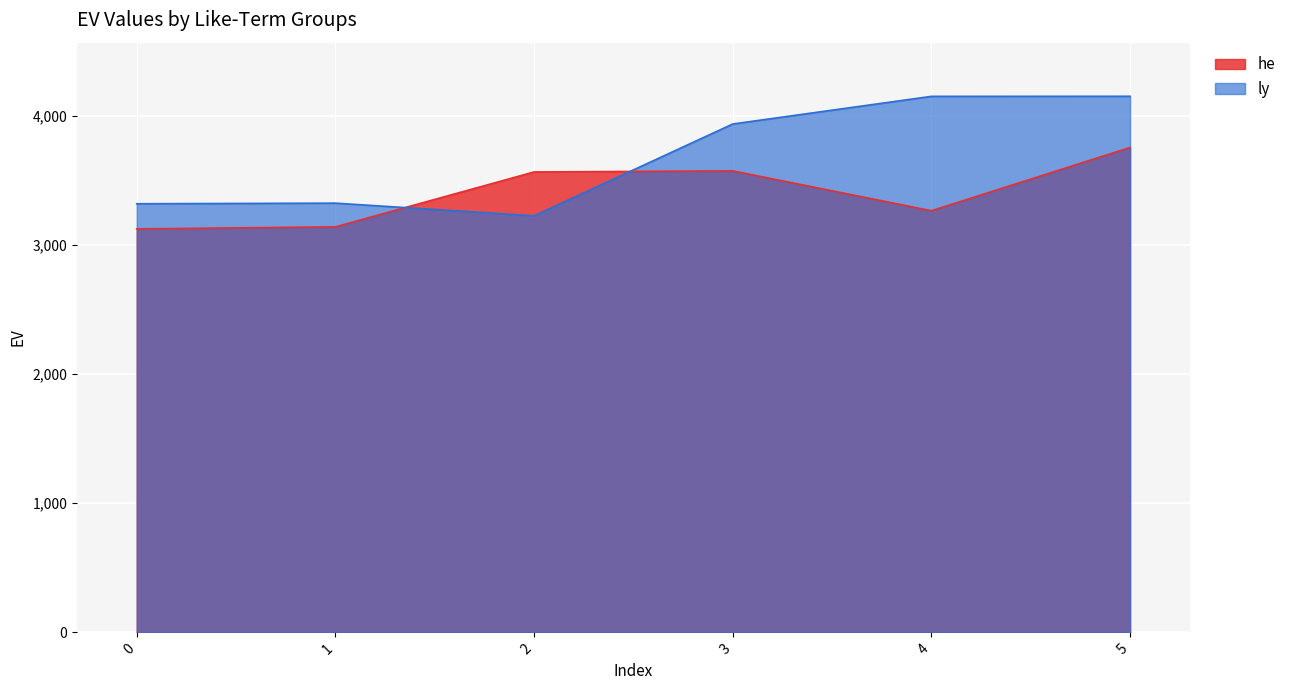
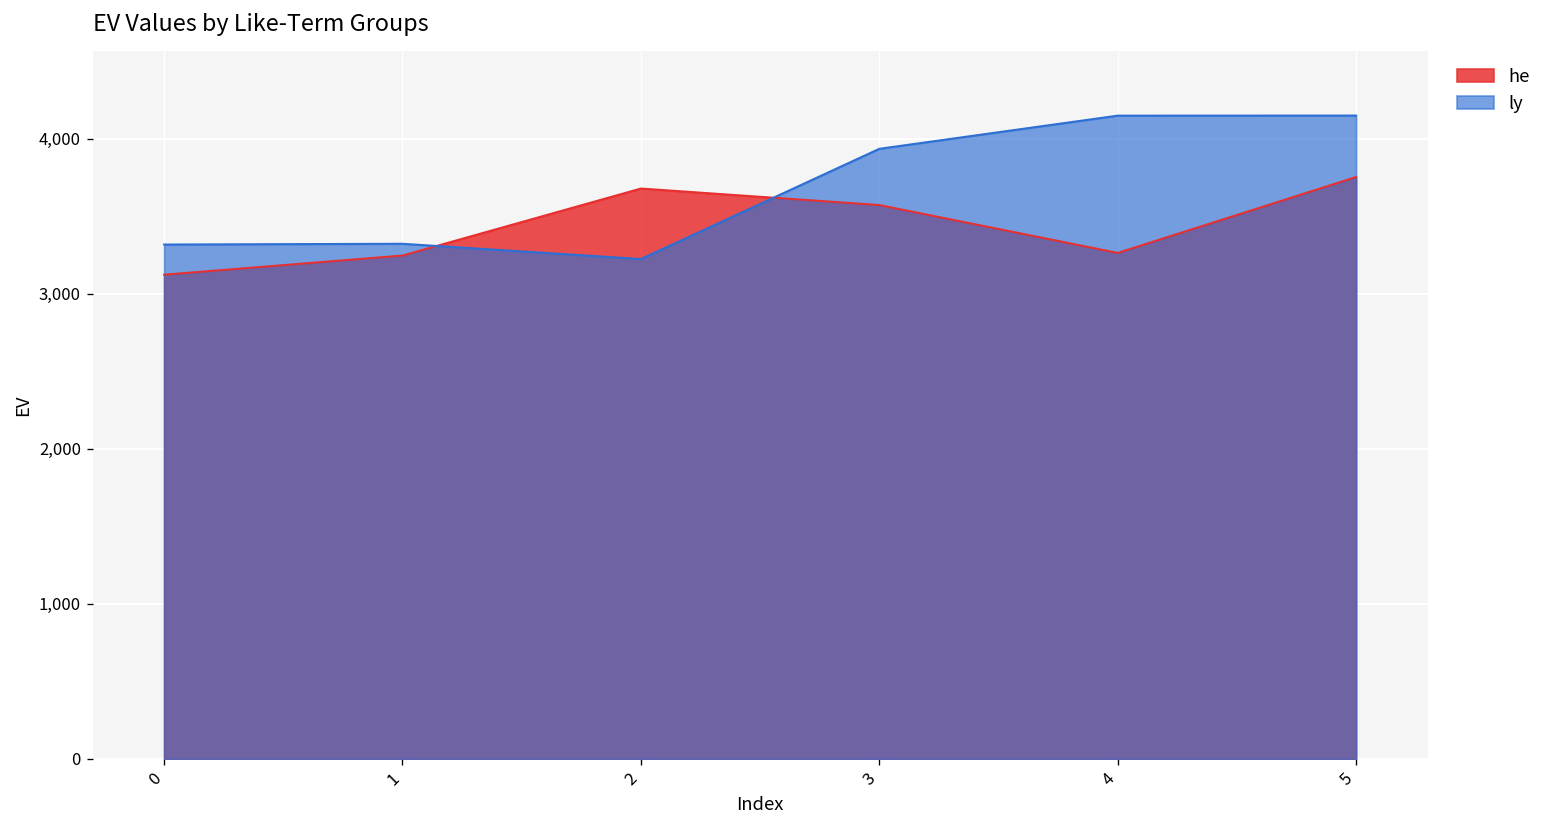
he, 1: 3,140 -> 3,250
he, 2: 3,560 -> 3,680
